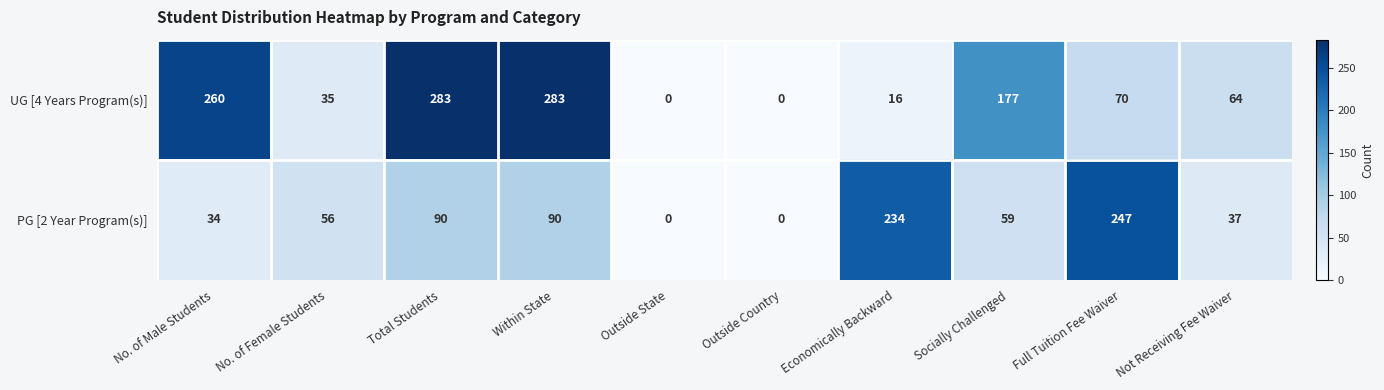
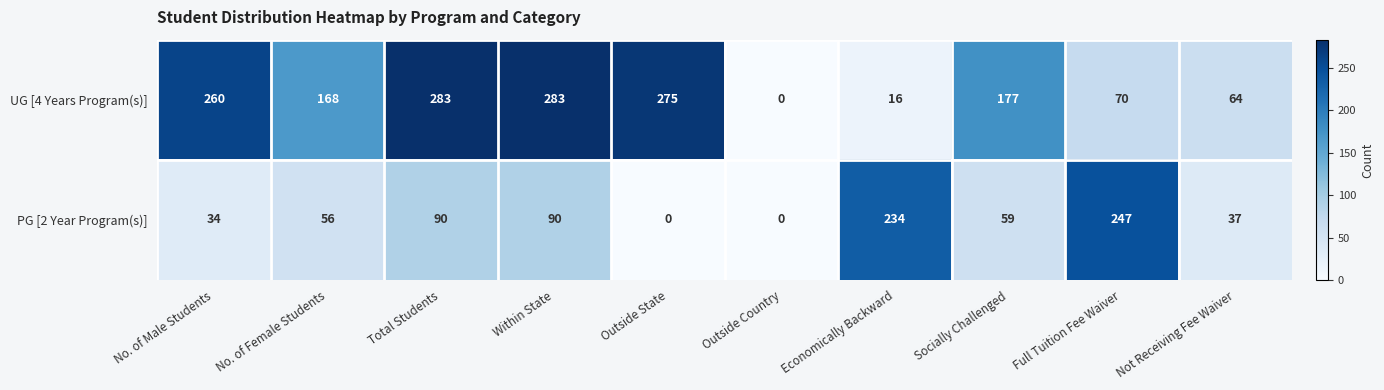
UG [4 Years Program(s)], No. of Female Students: 35 -> 168
UG [4 Years Program(s)], Outside State: 0 -> 275
